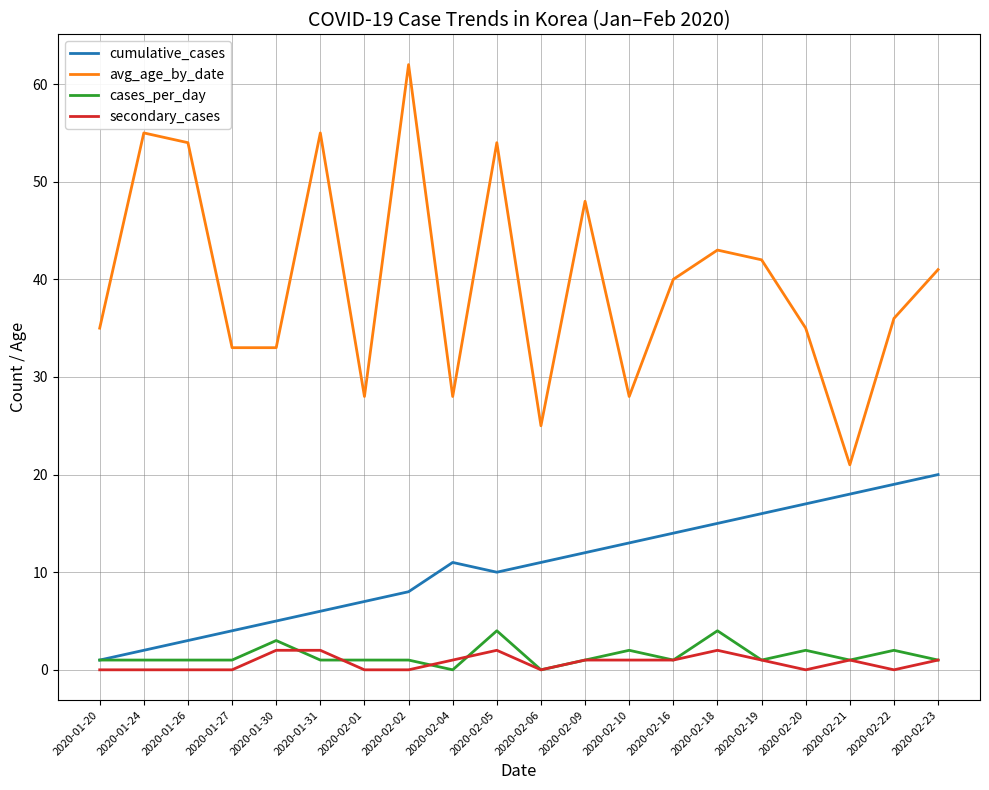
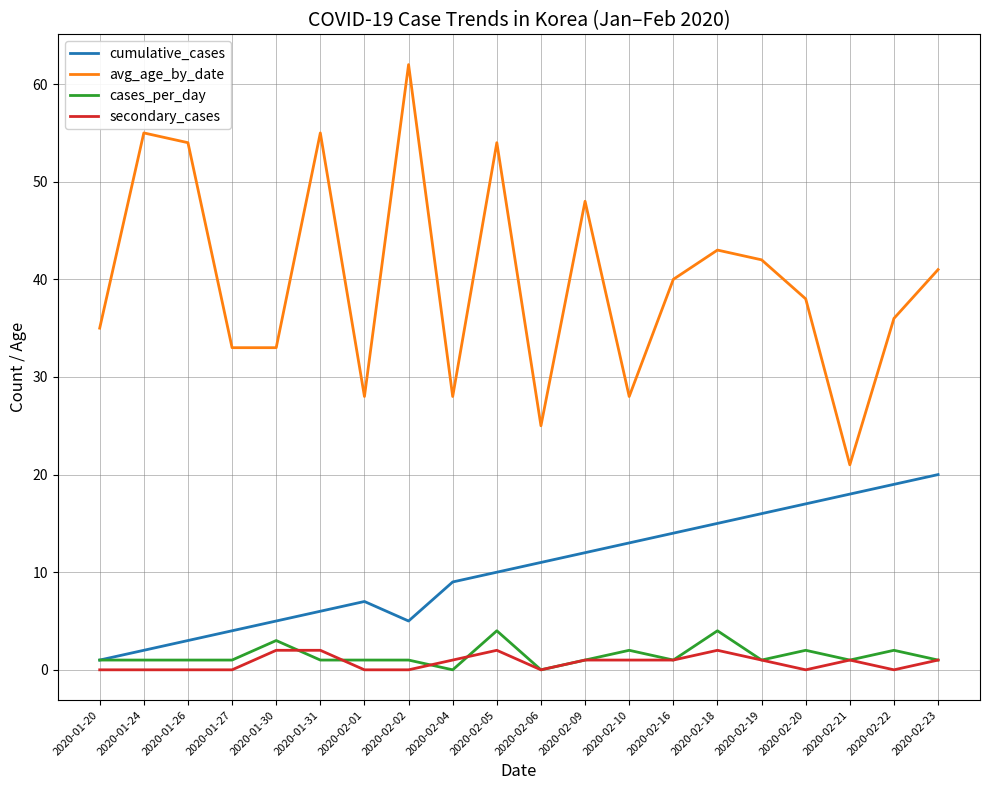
cumulative_cases, 2020-02-02: 8 -> 5
cumulative_cases, 2020-02-04: 11 -> 9
avg_age_by_date, 2020-02-20: 35 -> 38
